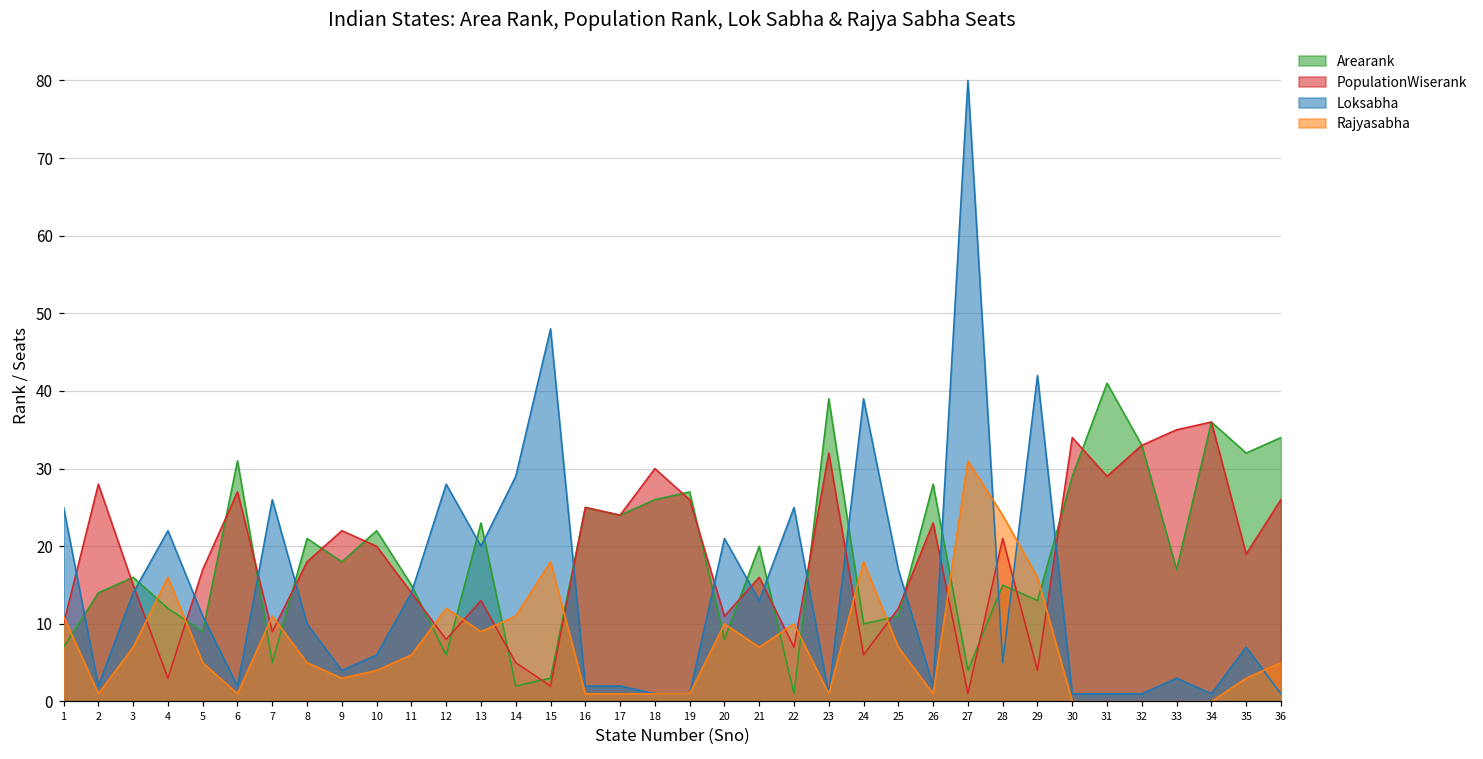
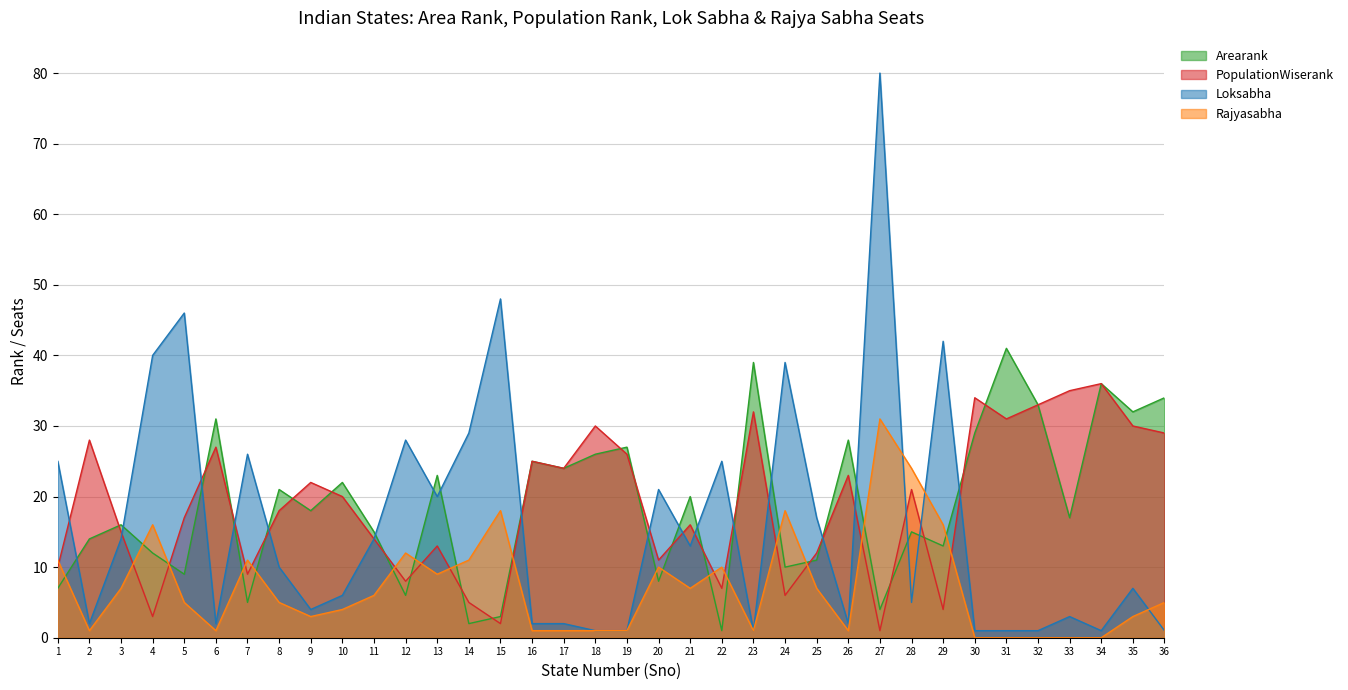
Loksabha, 4: 22 -> 40
Loksabha, 5: 11 -> 46
PopulationWiserank, 31: 29 -> 31
PopulationWiserank, 35: 19 -> 30
PopulationWiserank, 36: 26 -> 29
